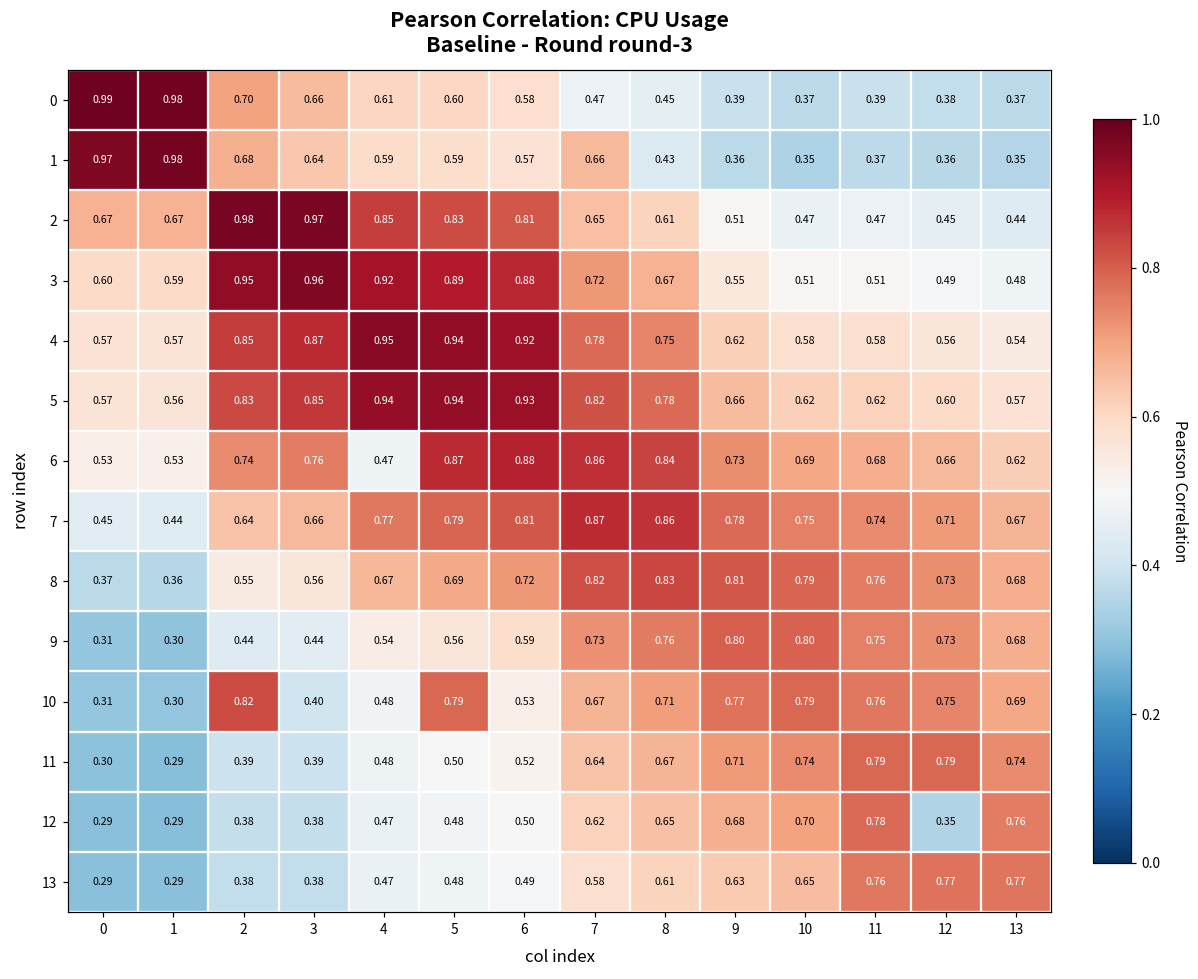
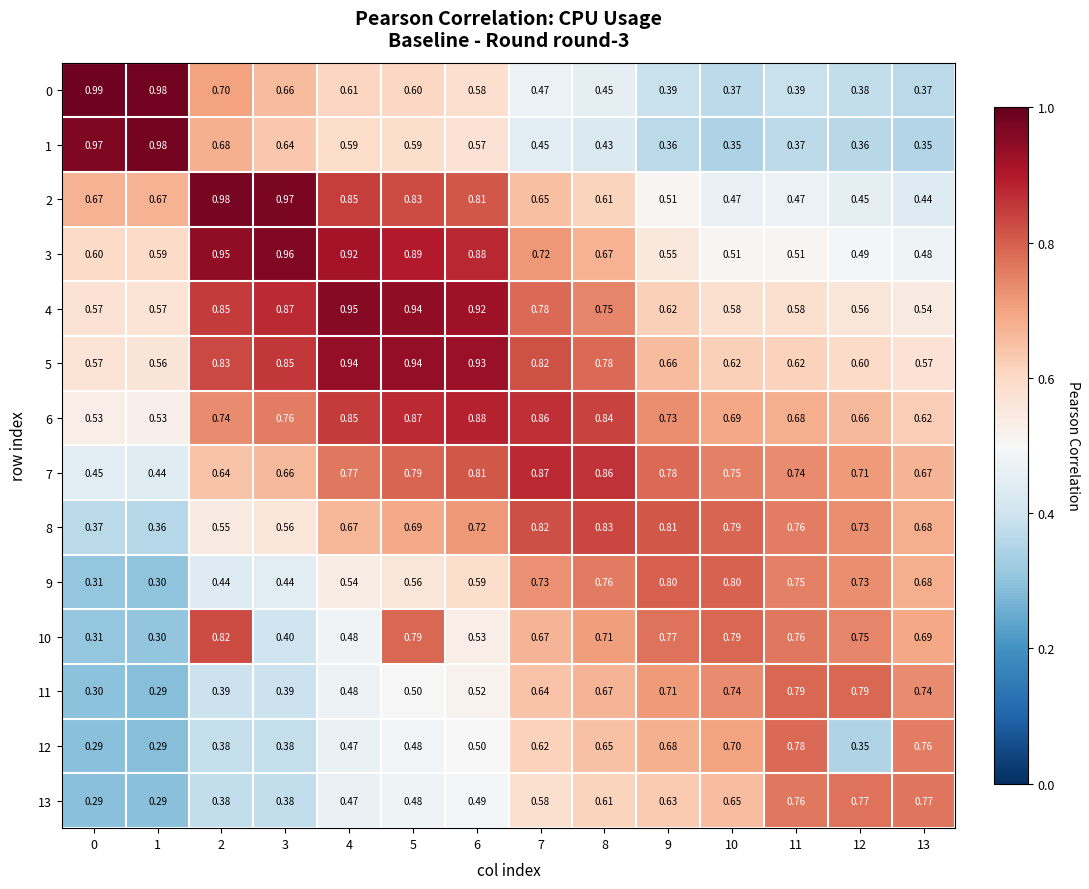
1, 7: 0.66 -> 0.45
6, 4: 0.47 -> 0.85
